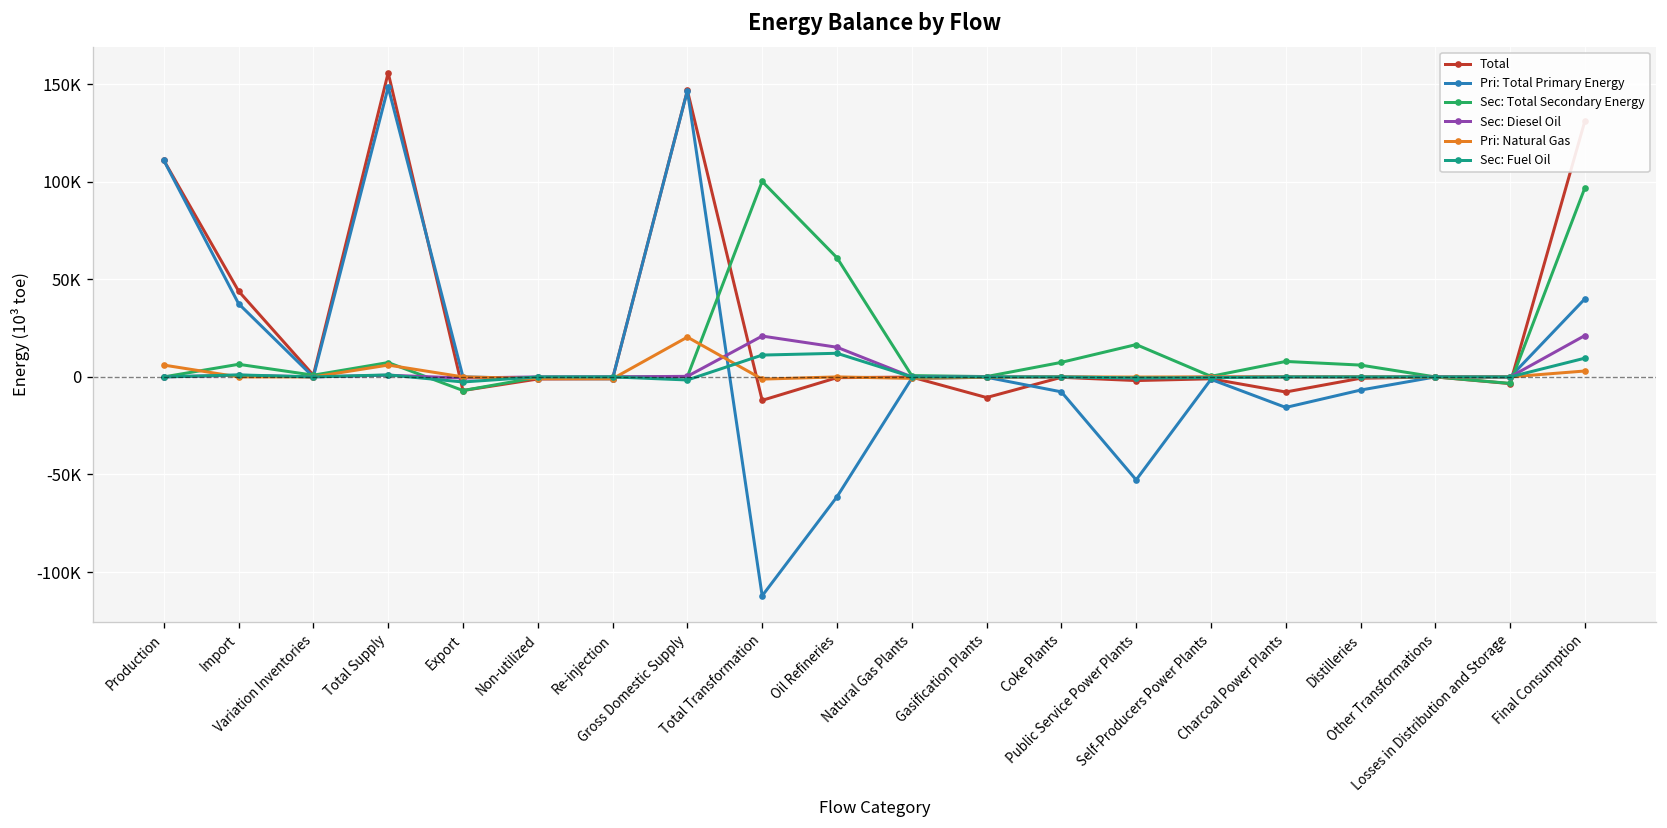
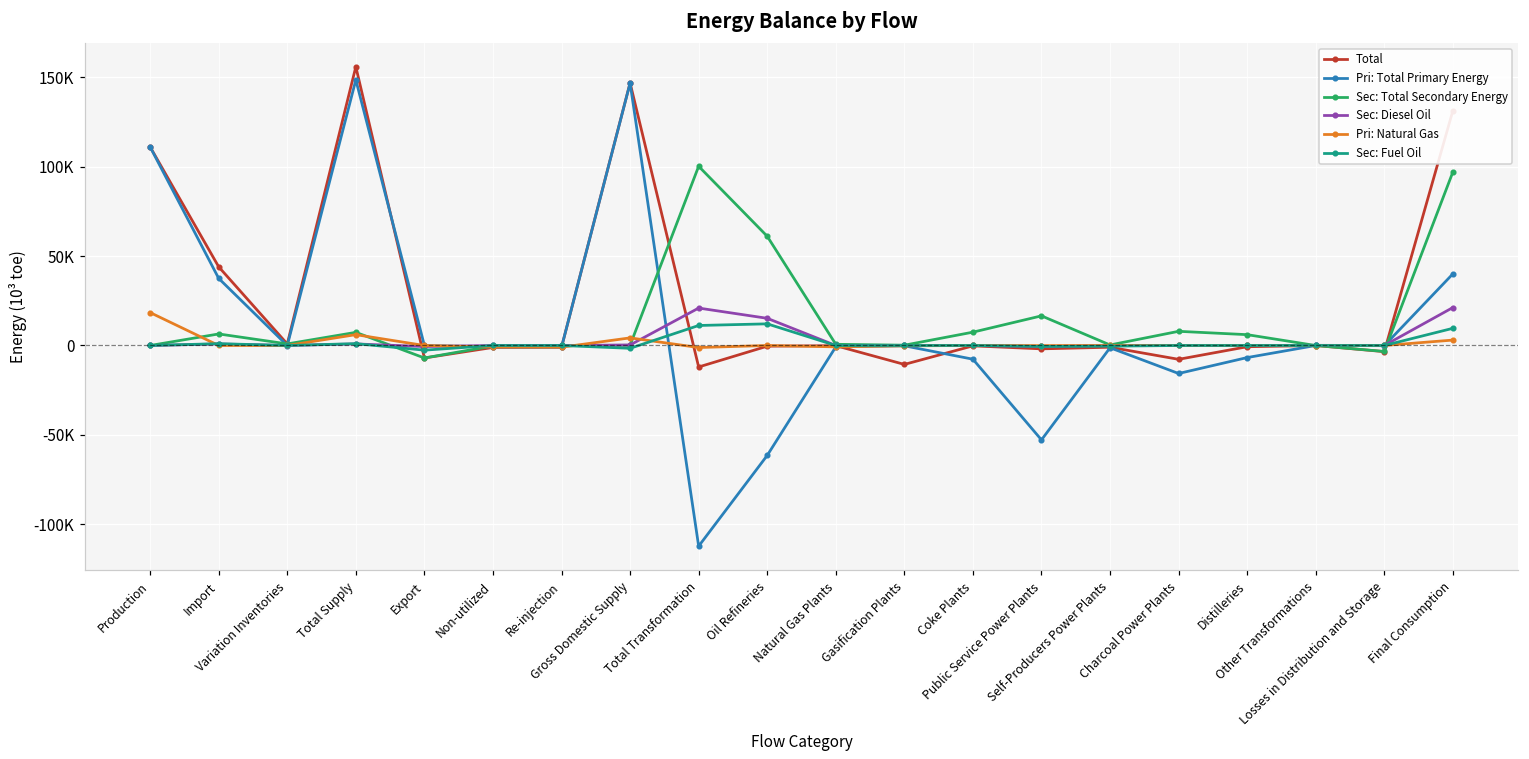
Pri: Natural Gas, Production: 6000 -> 18000
Pri: Natural Gas, Gross Domestic Supply: 20000 -> 4000
